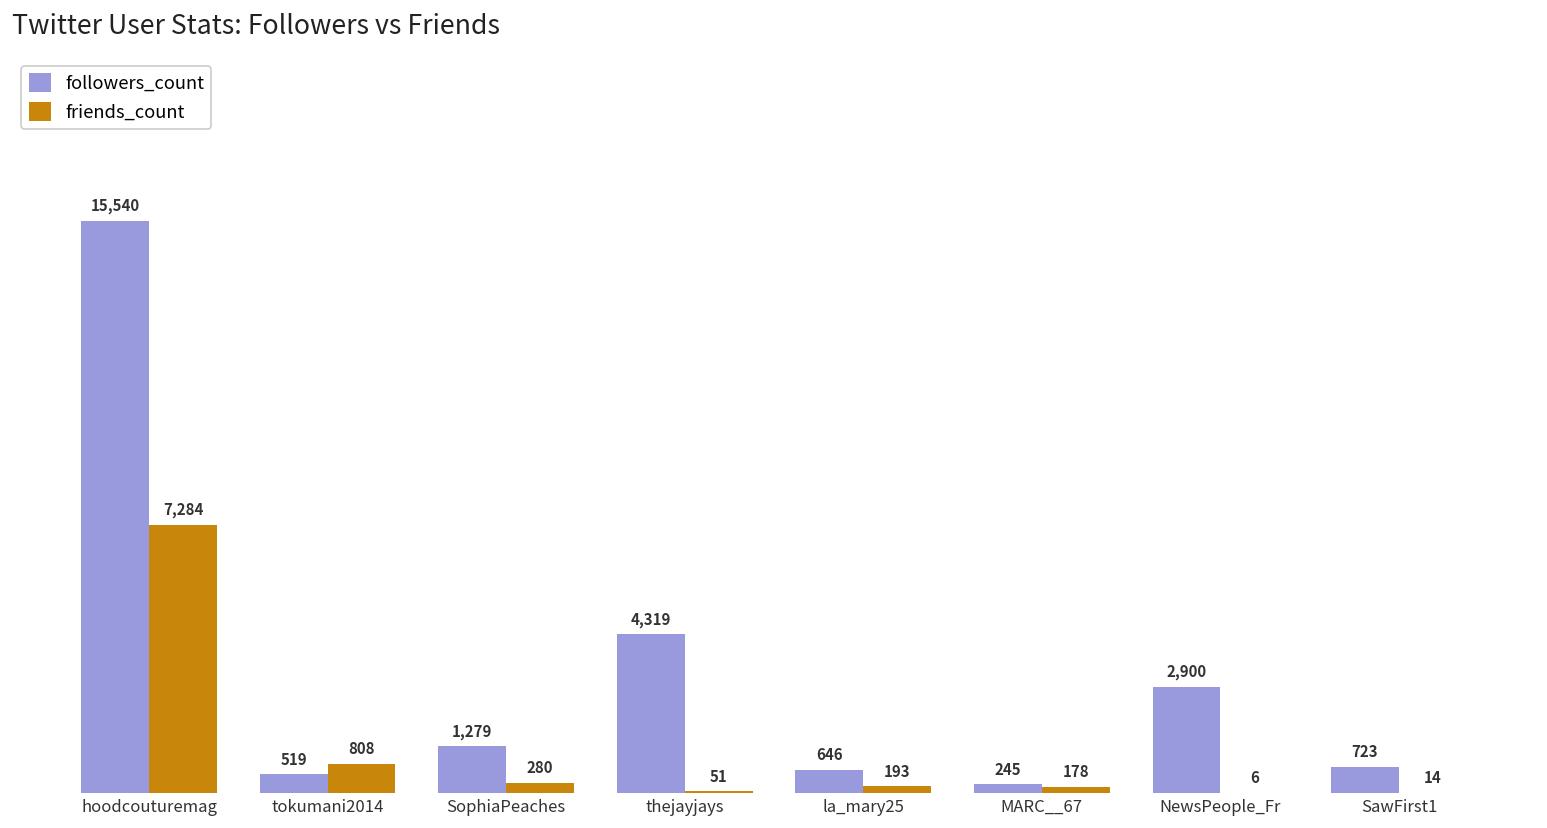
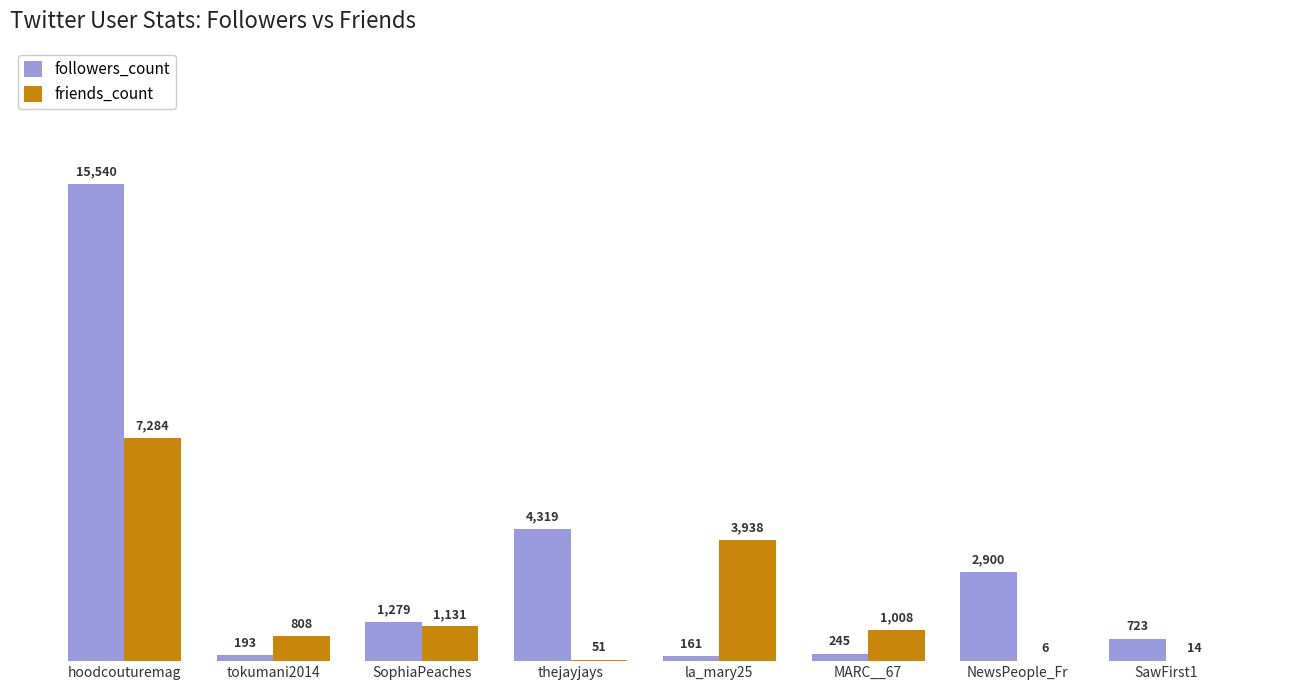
followers_count, tokumani2014: 519 -> 193
friends_count, SophiaPeaches: 280 -> 1,131
followers_count, la_mary25: 646 -> 161
friends_count, la_mary25: 193 -> 3,938
friends_count, MARC__67: 178 -> 1,008
